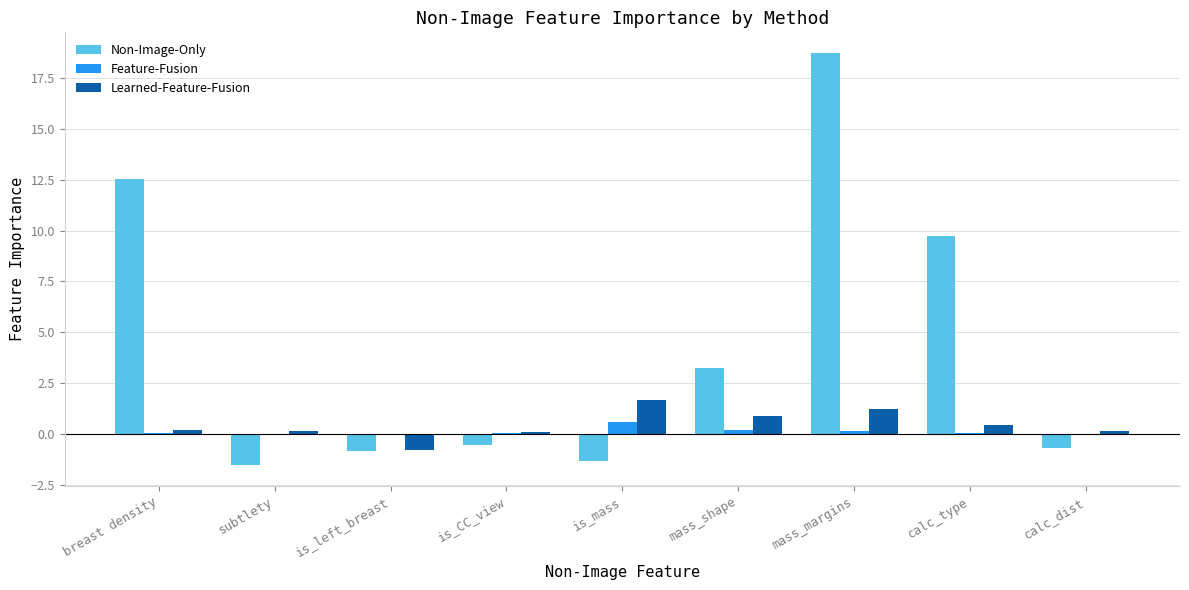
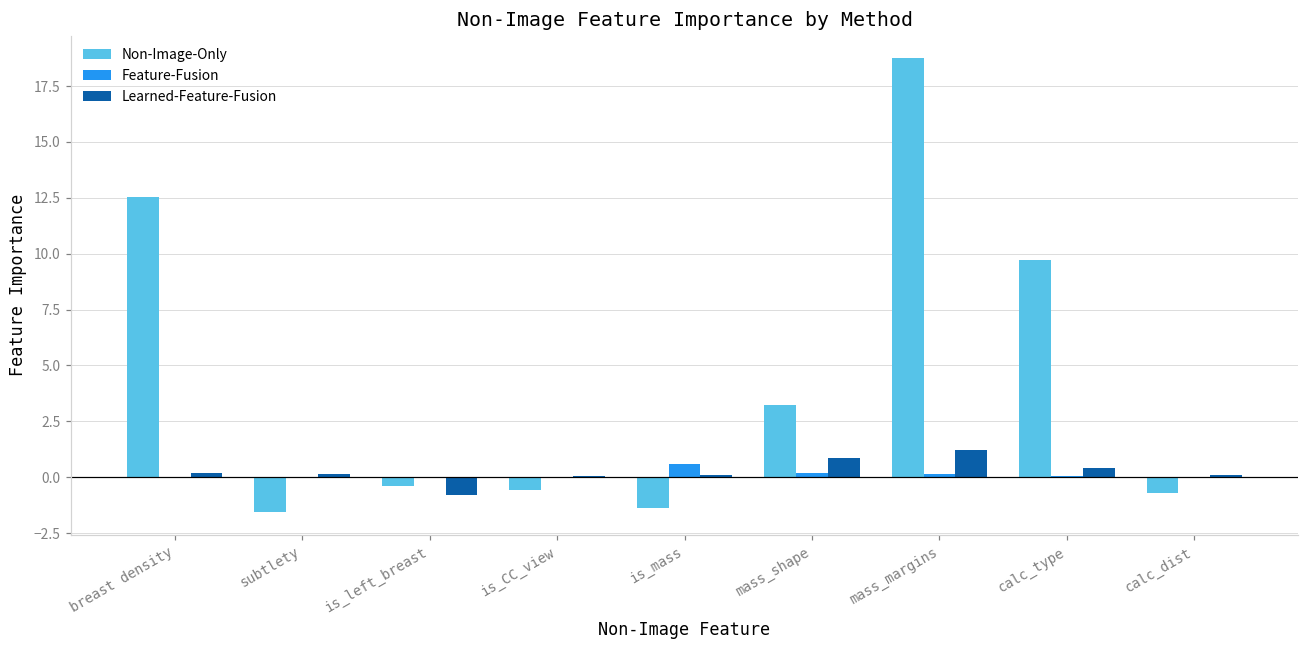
Non-Image-Only, is_left_breast: -0.8 -> -0.4
Learned-Feature-Fusion, is_mass: 1.7 -> 0.1
